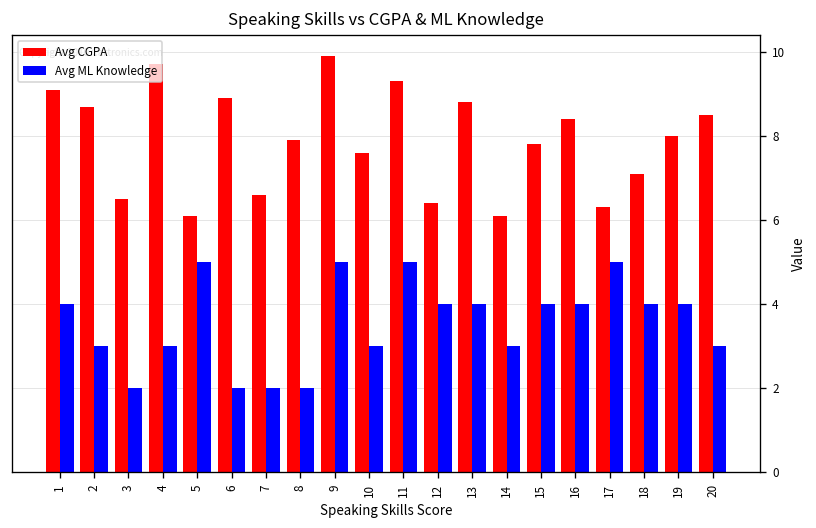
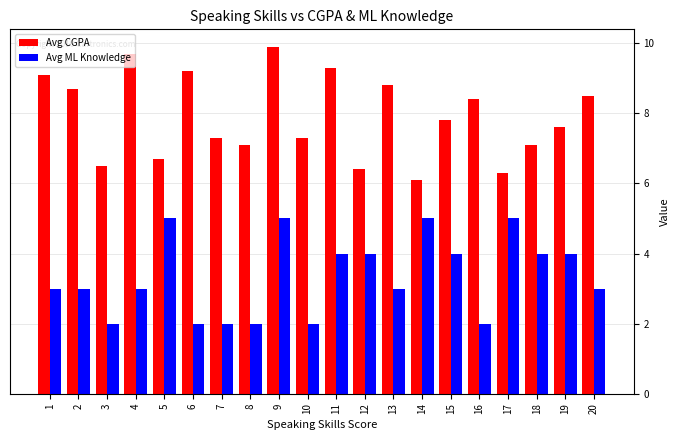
Avg ML Knowledge, 1: 4 -> 3
Avg CGPA, 5: 6.1 -> 6.7
Avg CGPA, 6: 8.9 -> 9.2
Avg CGPA, 7: 6.6 -> 7.3
Avg CGPA, 8: 7.9 -> 7.1
Avg CGPA, 10: 7.6 -> 7.3
Avg ML Knowledge, 10: 3 -> 2
Avg ML Knowledge, 11: 5 -> 4
Avg ML Knowledge, 13: 4 -> 3
Avg ML Knowledge, 14: 3 -> 5
Avg ML Knowledge, 16: 4 -> 2
Avg CGPA, 19: 8.0 -> 7.6
